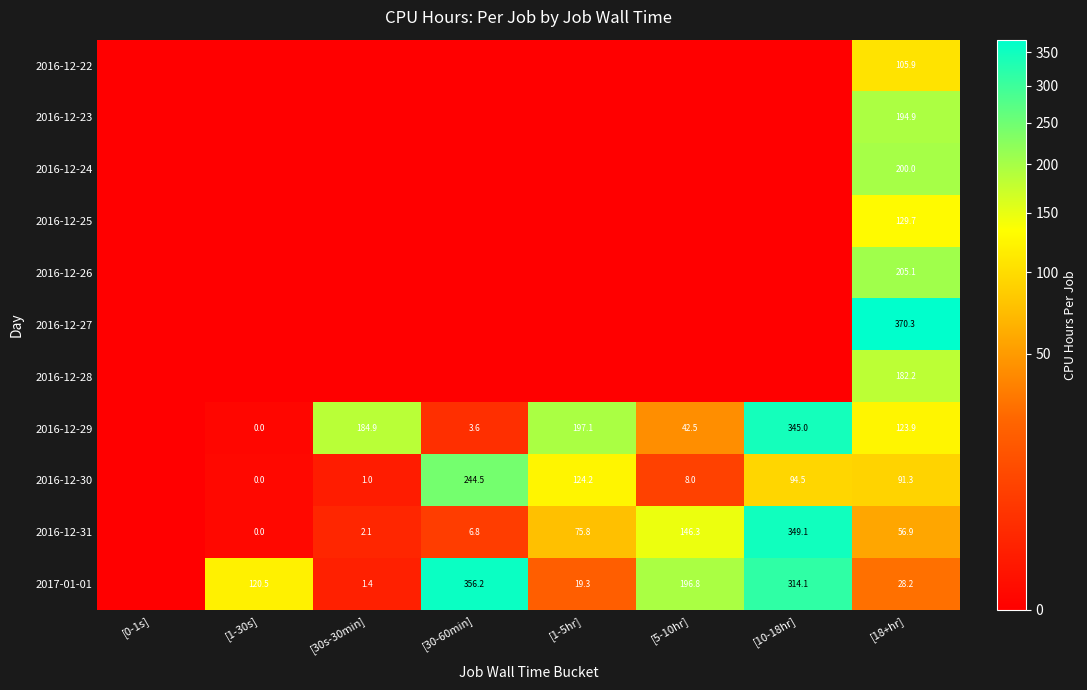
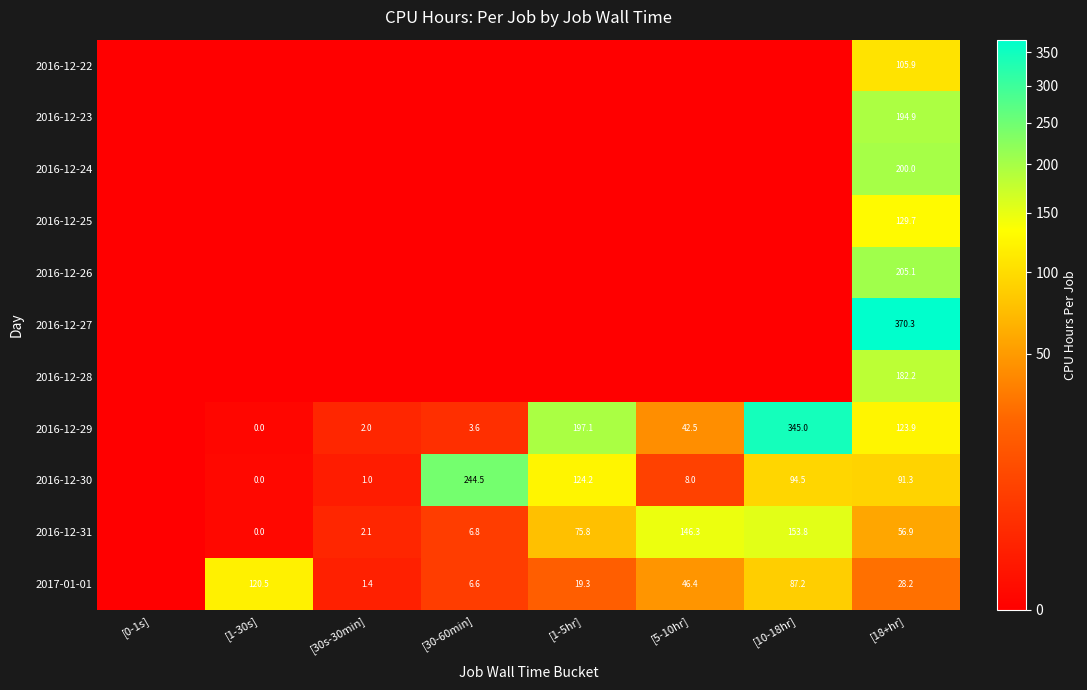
2016-12-29, [30s-30min]: 184.9 -> 2.0
2016-12-31, [10-18hr]: 349.1 -> 153.8
2017-01-01, [30-60min]: 356.2 -> 6.6
2017-01-01, [5-10hr]: 196.8 -> 46.4
2017-01-01, [10-18hr]: 314.1 -> 87.2
